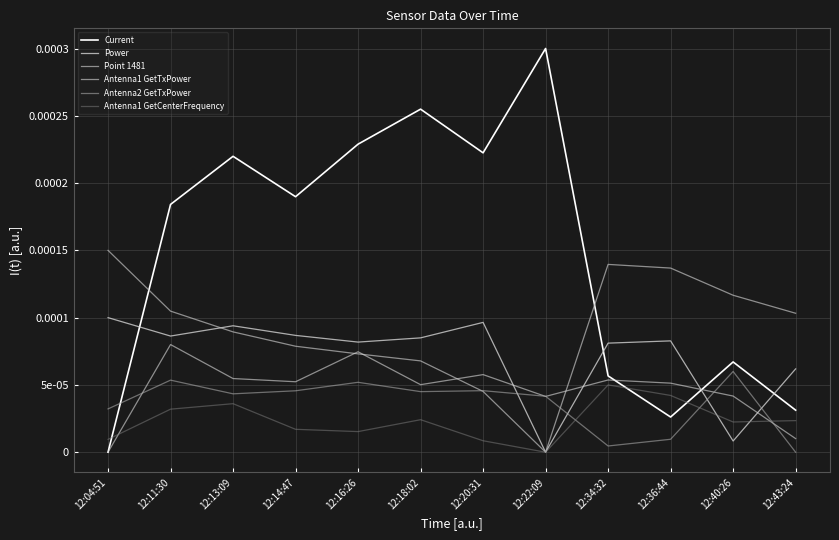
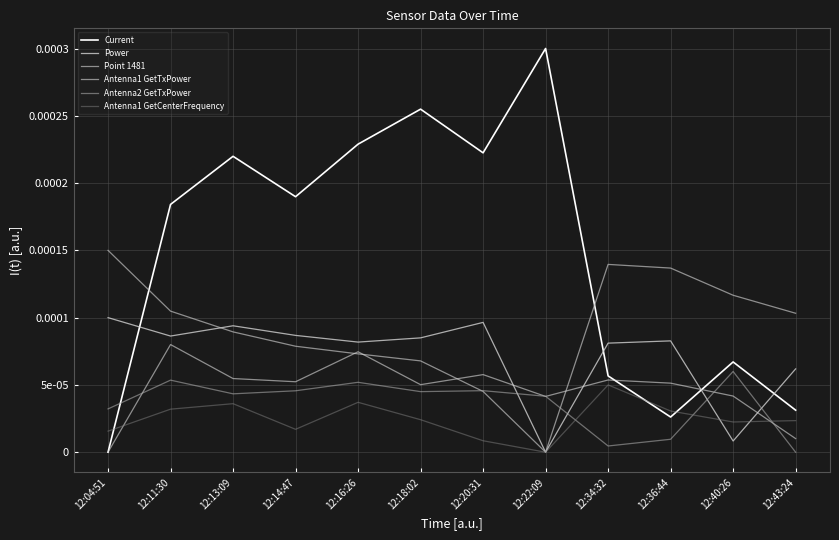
Antenna1 GetCenterFrequency, 12:04:51: 0.000010 -> 0.000016
Antenna1 GetCenterFrequency, 12:16:26: 0.000015 -> 0.000037
Antenna1 GetCenterFrequency, 12:36:44: 0.000042 -> 0.000031
